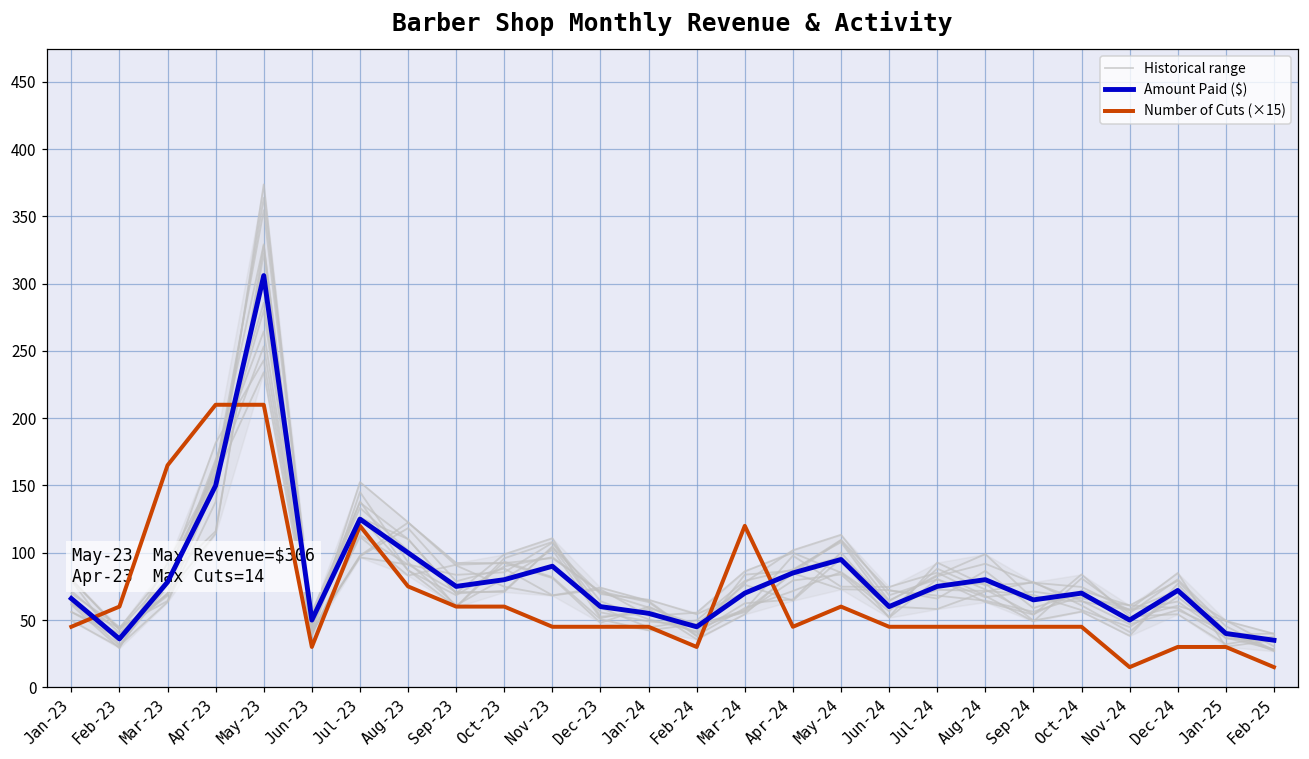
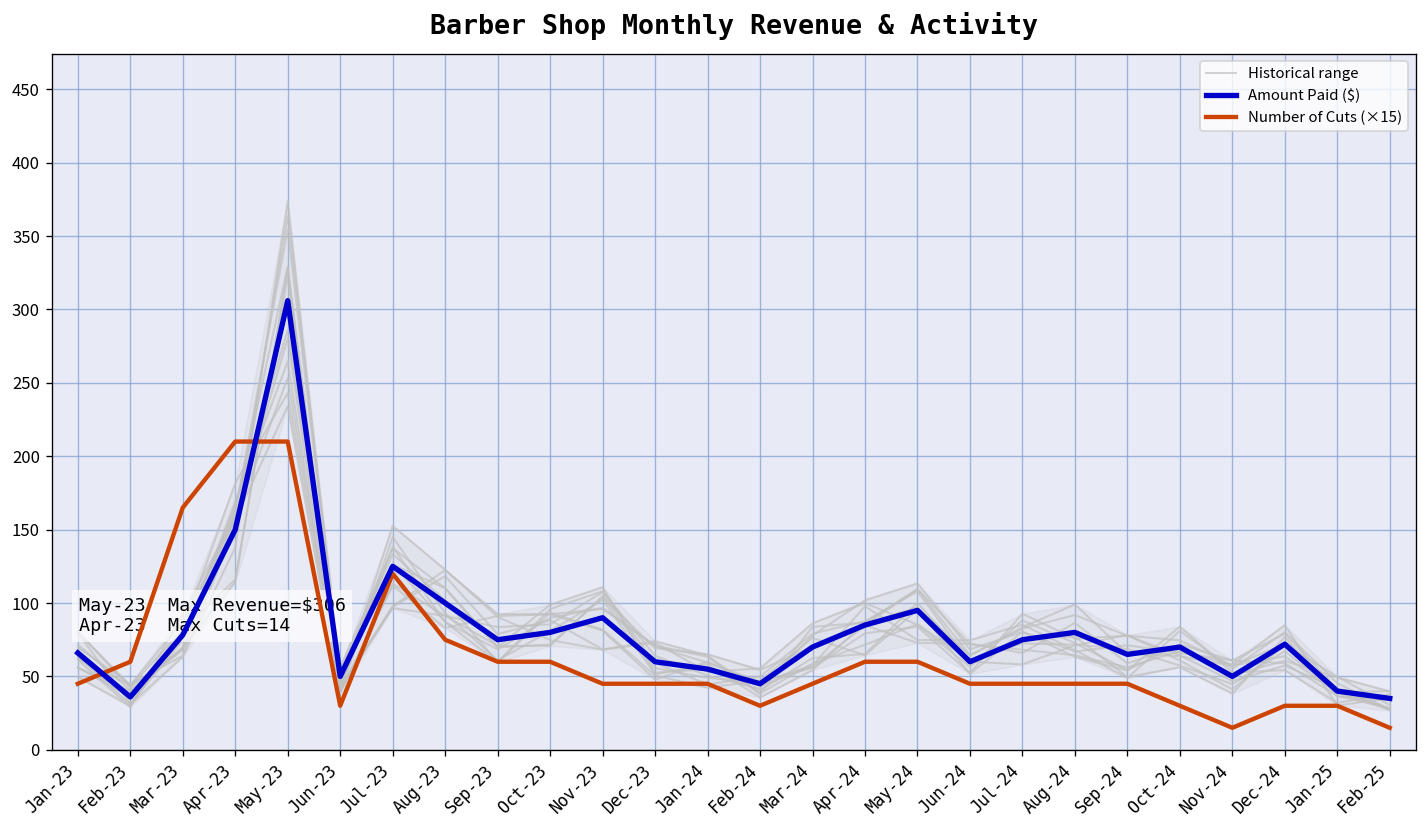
Number of Cuts (×15), Mar-24: 120 -> 45
Number of Cuts (×15), Apr-24: 45 -> 60
Number of Cuts (×15), Oct-24: 45 -> 30
